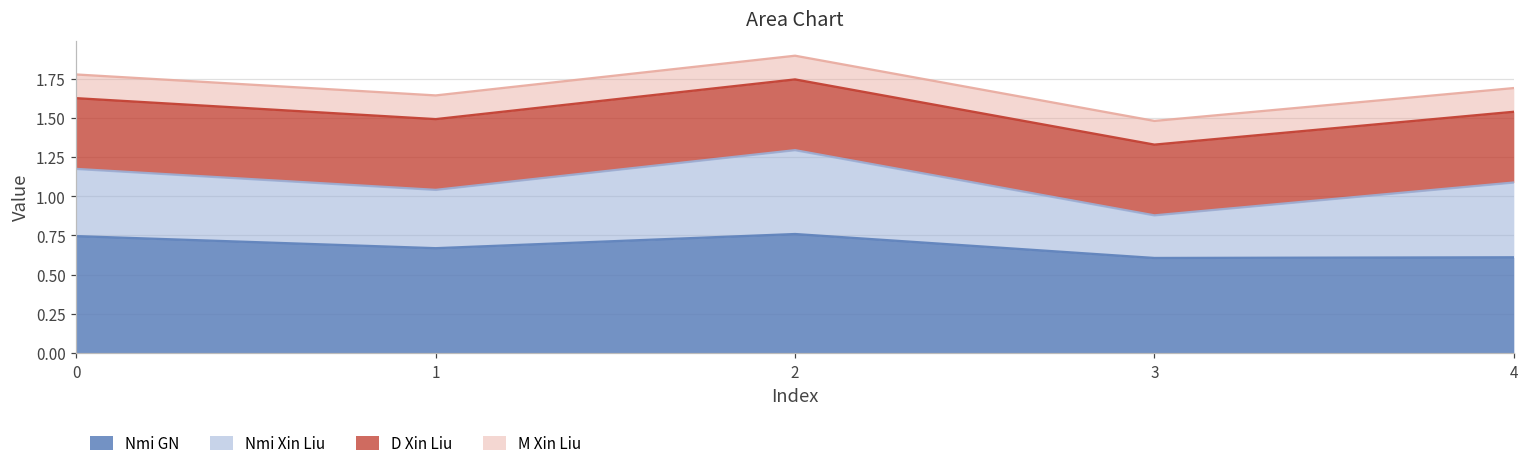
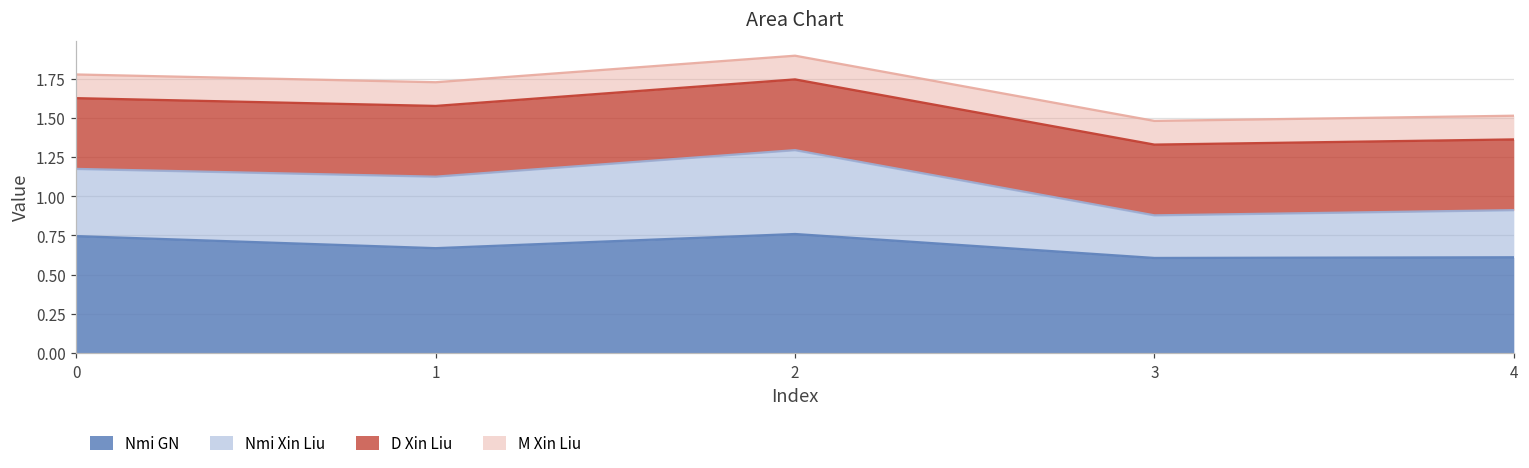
Nmi Xin Liu, 1: 0.37 -> 0.46
Nmi Xin Liu, 4: 0.48 -> 0.30
